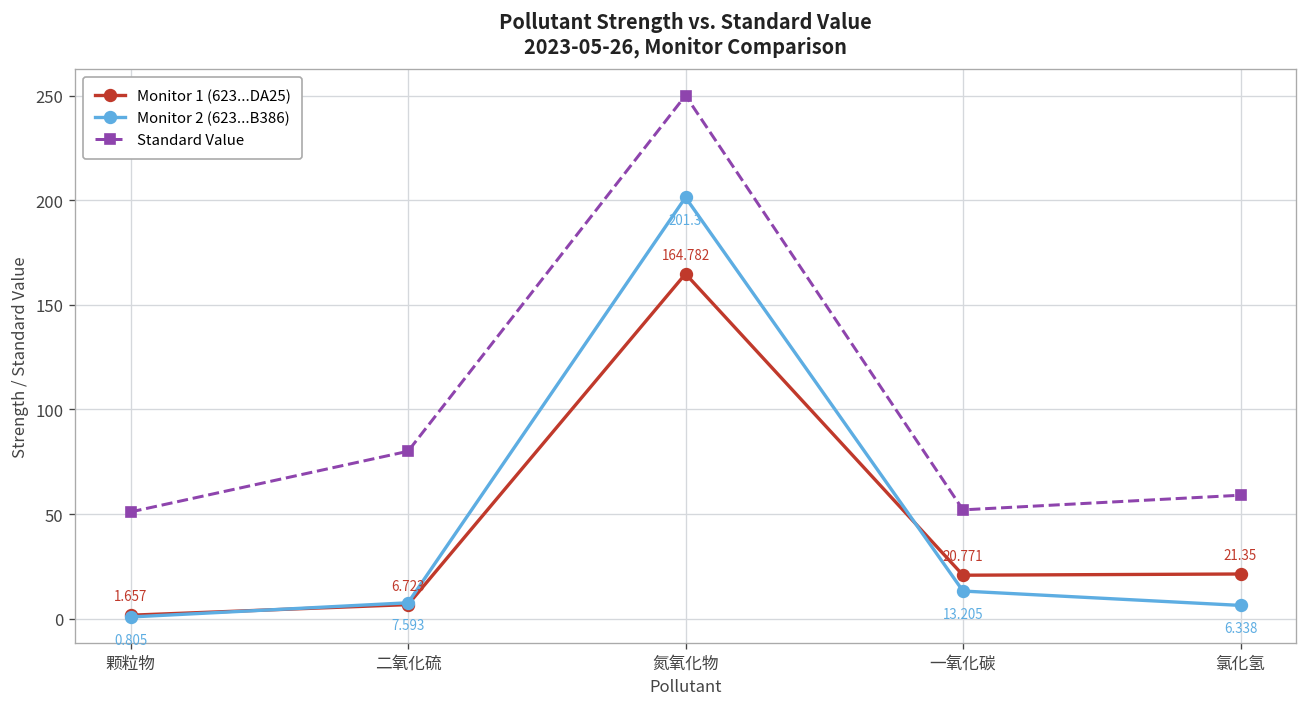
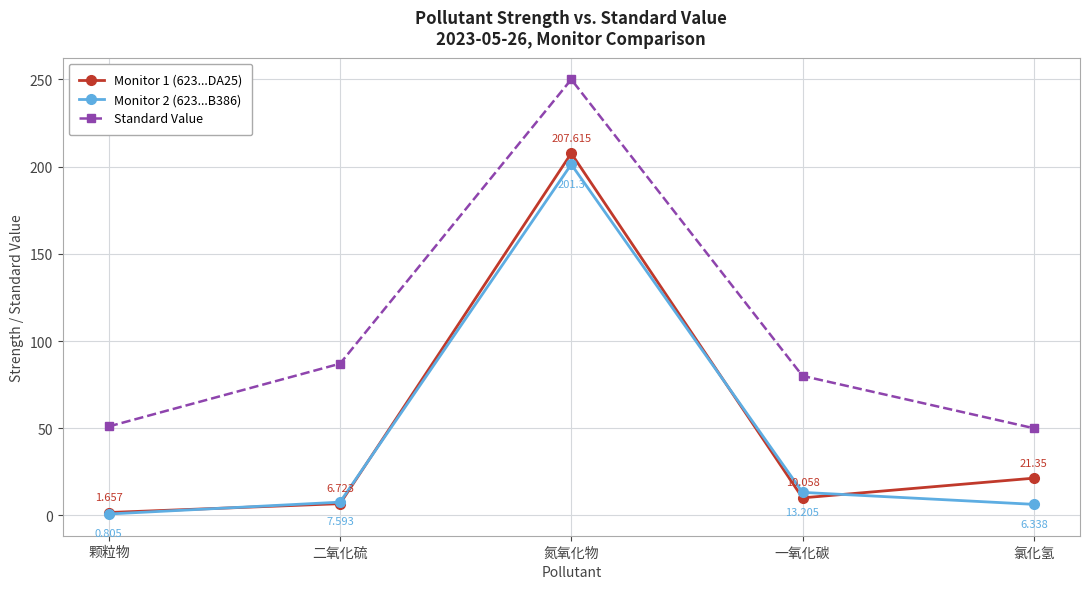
Standard Value, 二氧化硫: 80 -> 87
Monitor 1 (623...DA25), 氮氧化物: 164.782 -> 207.615
Monitor 1 (623...DA25), 一氧化碳: 20.771 -> 10.058
Standard Value, 一氧化碳: 52 -> 80
Standard Value, 氯化氢: 59 -> 50
